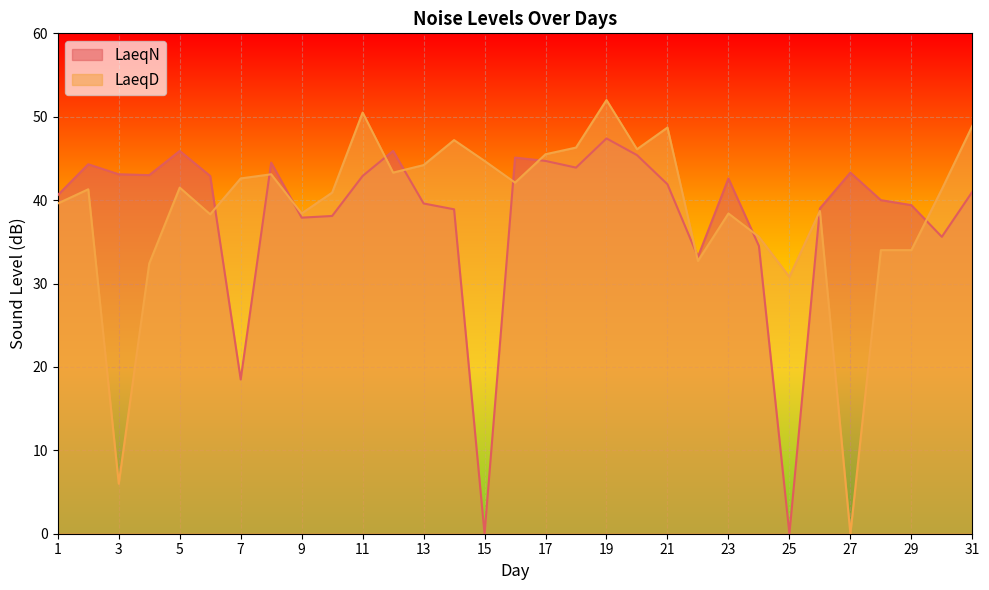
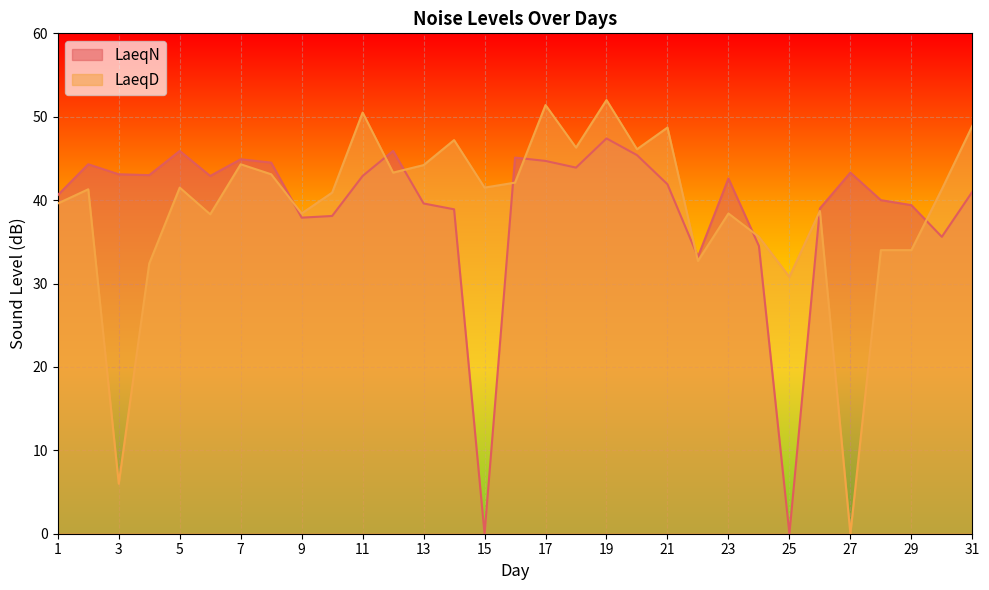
LaeqN, 7: 19 -> 45
LaeqD, 7: 43 -> 44
LaeqD, 15: 45 -> 42
LaeqD, 17: 46 -> 51
